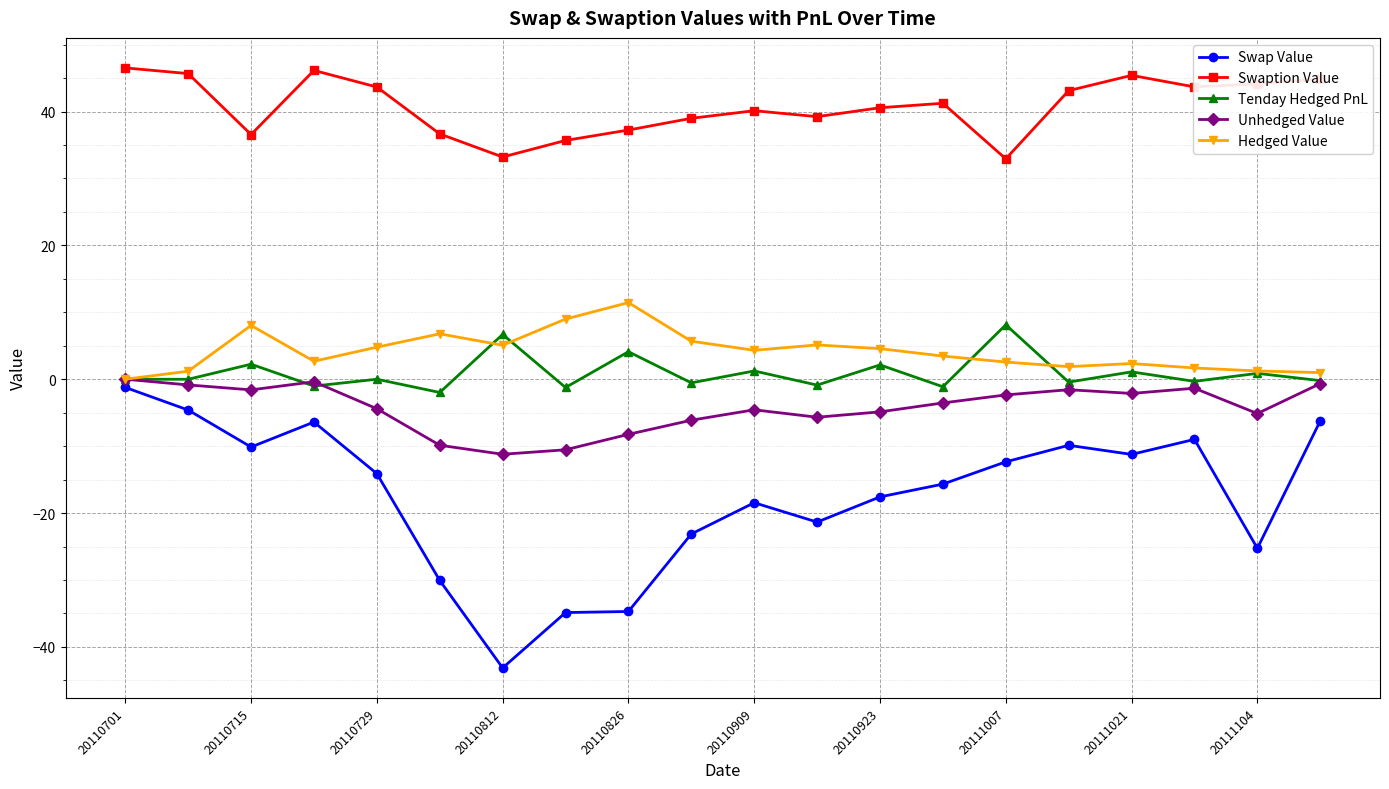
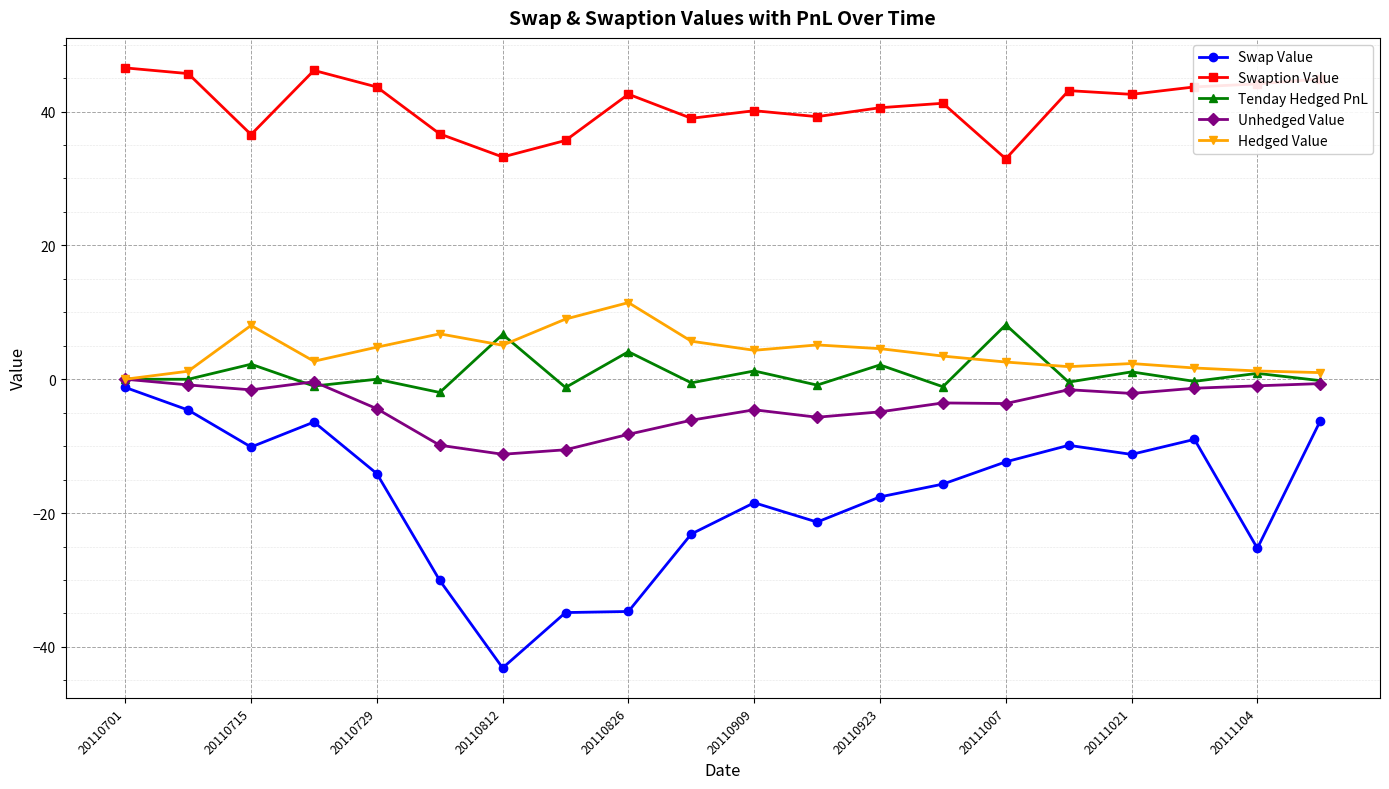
Swaption Value, 20110826: 37 -> 43
Unhedged Value, 20111007: -2 -> -4
Swaption Value, 20111021: 45 -> 43
Unhedged Value, 20111104: -5 -> -1
